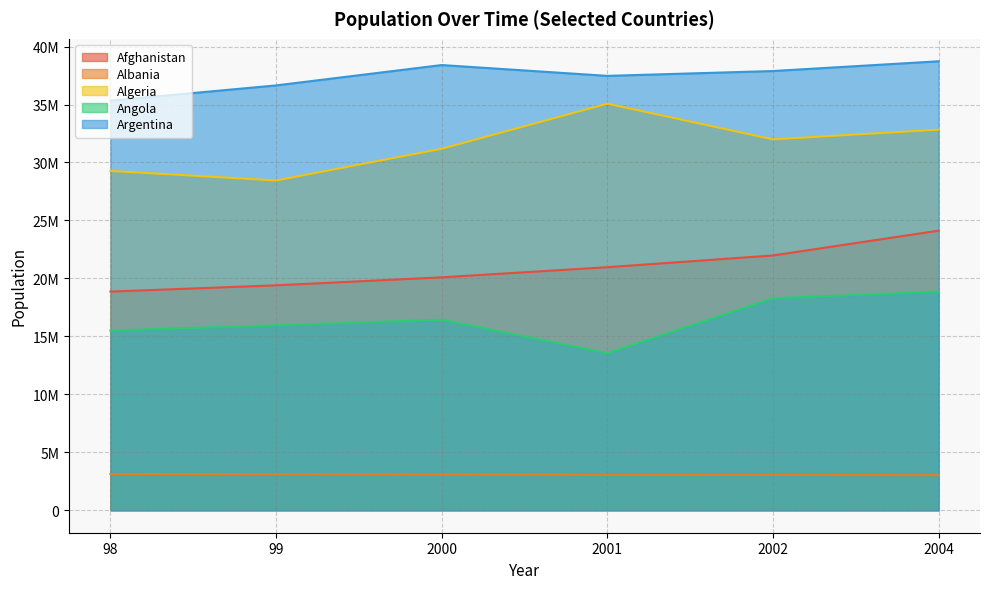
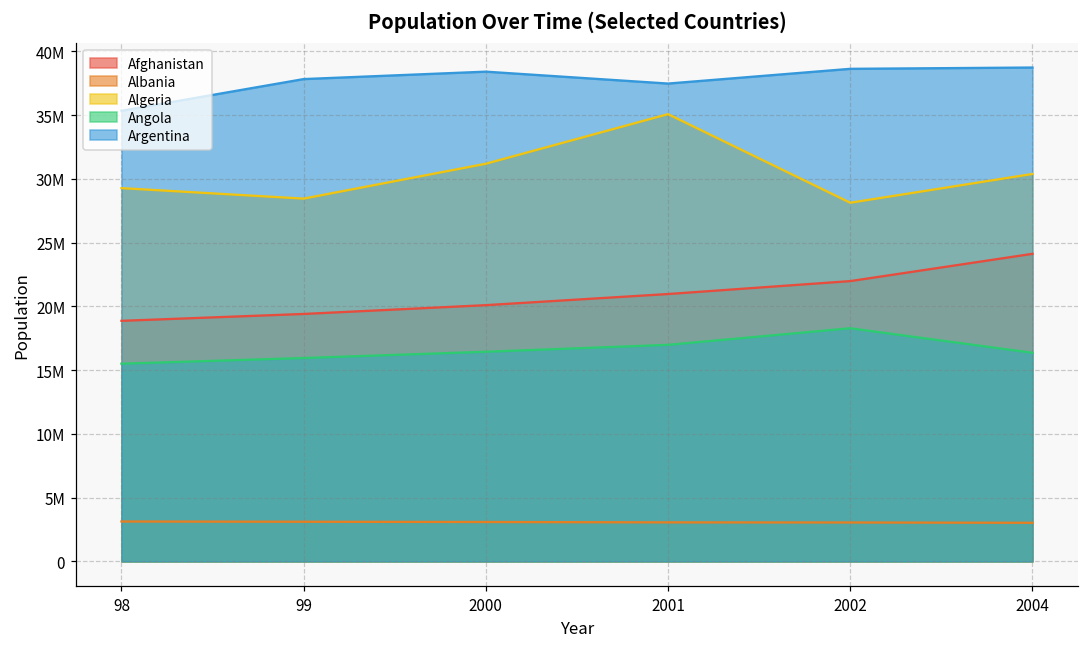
Argentina, 99: 36600000 -> 37800000
Angola, 2001: 13600000 -> 17000000
Algeria, 2002: 32000000 -> 28100000
Argentina, 2002: 37900000 -> 38600000
Algeria, 2004: 32800000 -> 30400000
Angola, 2004: 18900000 -> 16400000
